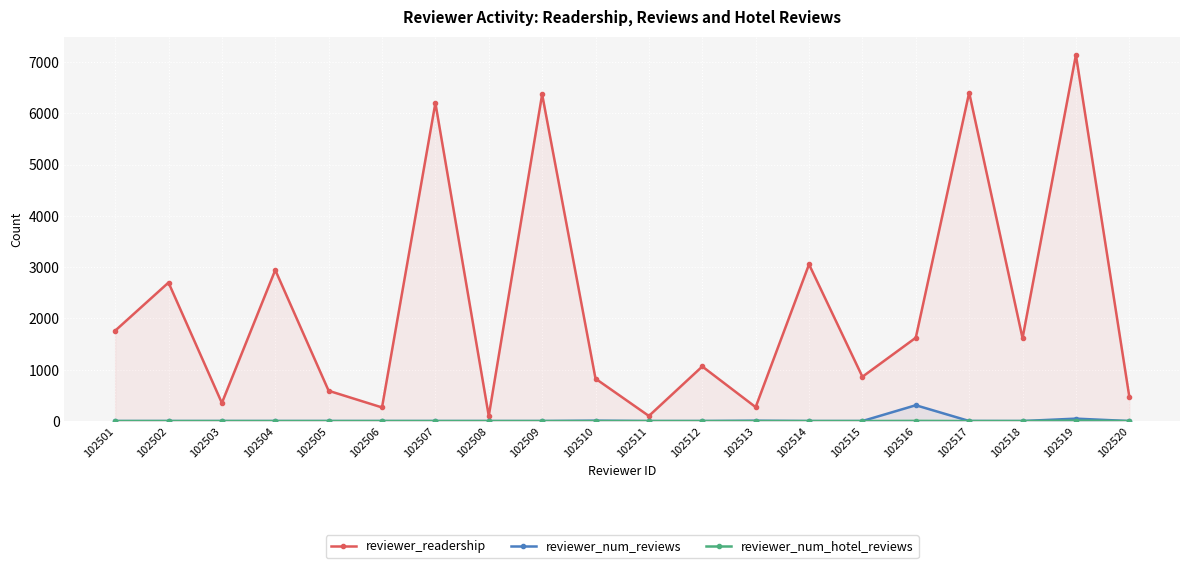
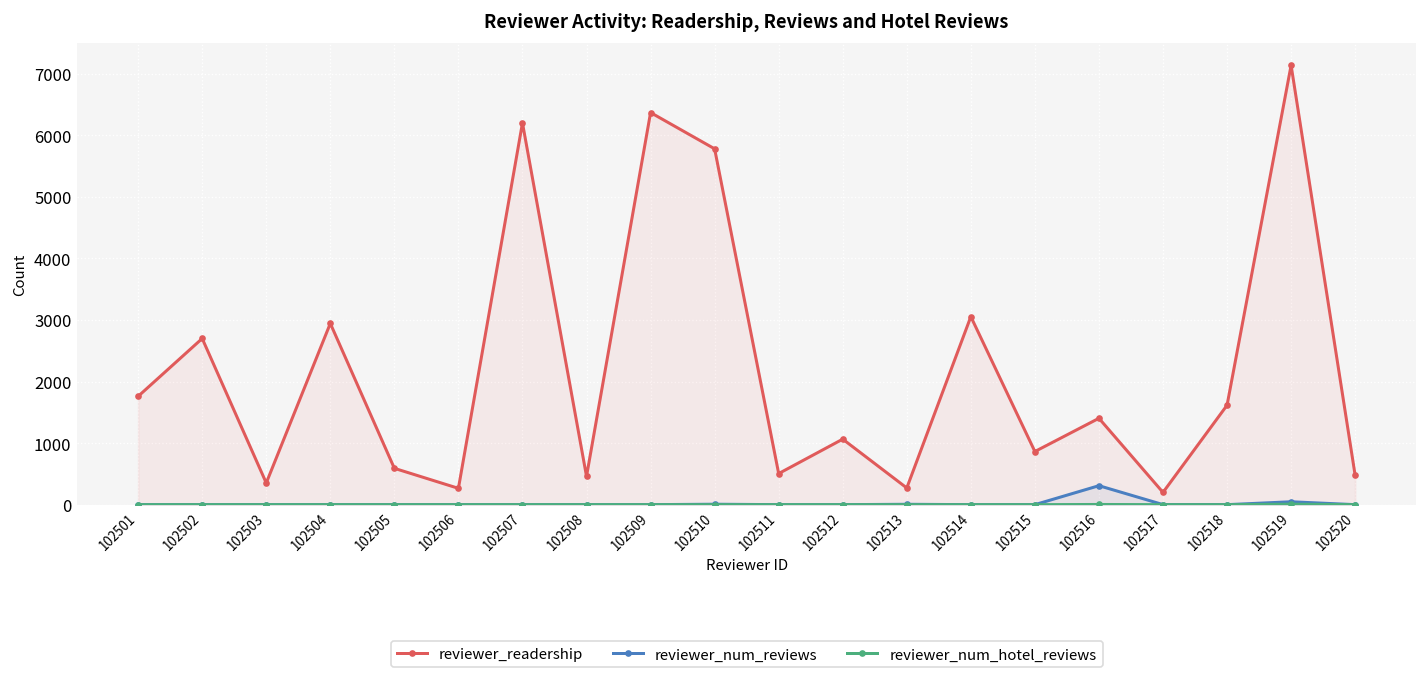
reviewer_readership, 102508: 100 -> 500
reviewer_readership, 102510: 800 -> 5800
reviewer_readership, 102511: 100 -> 500
reviewer_readership, 102516: 1600 -> 1400
reviewer_readership, 102517: 6400 -> 200
